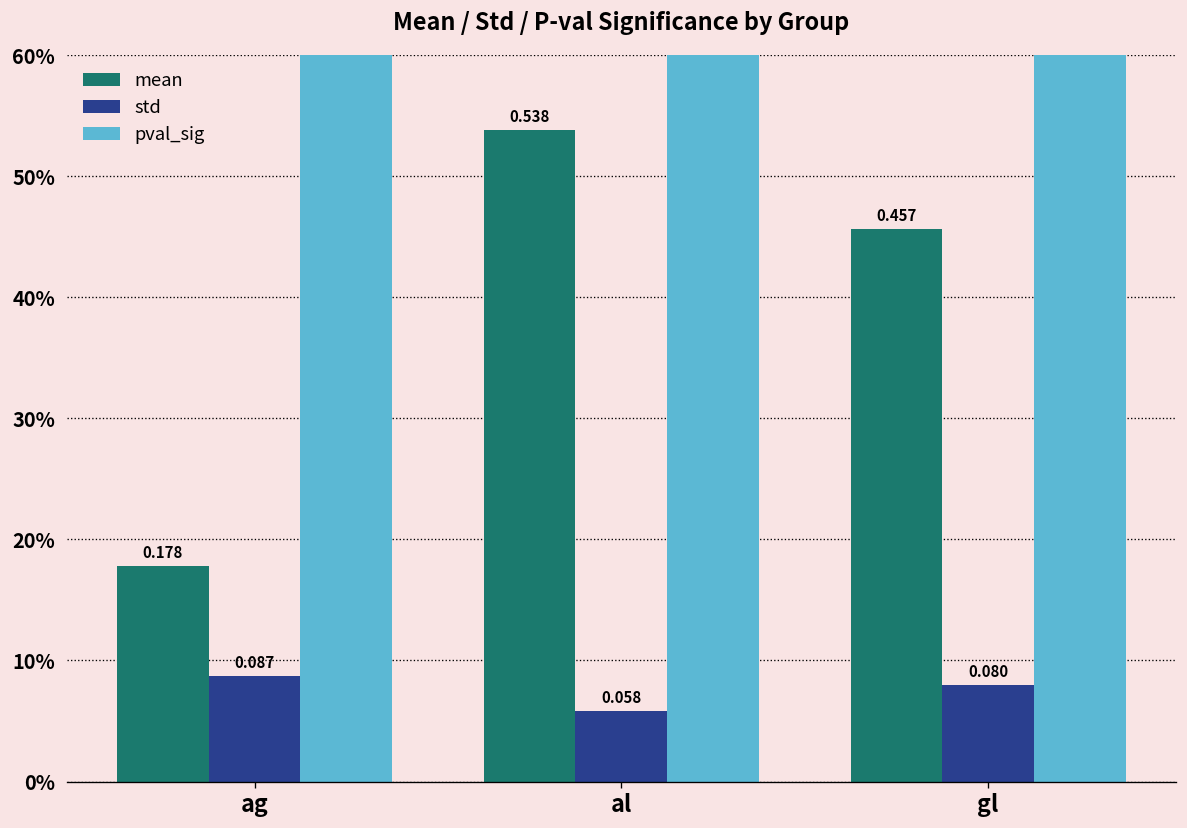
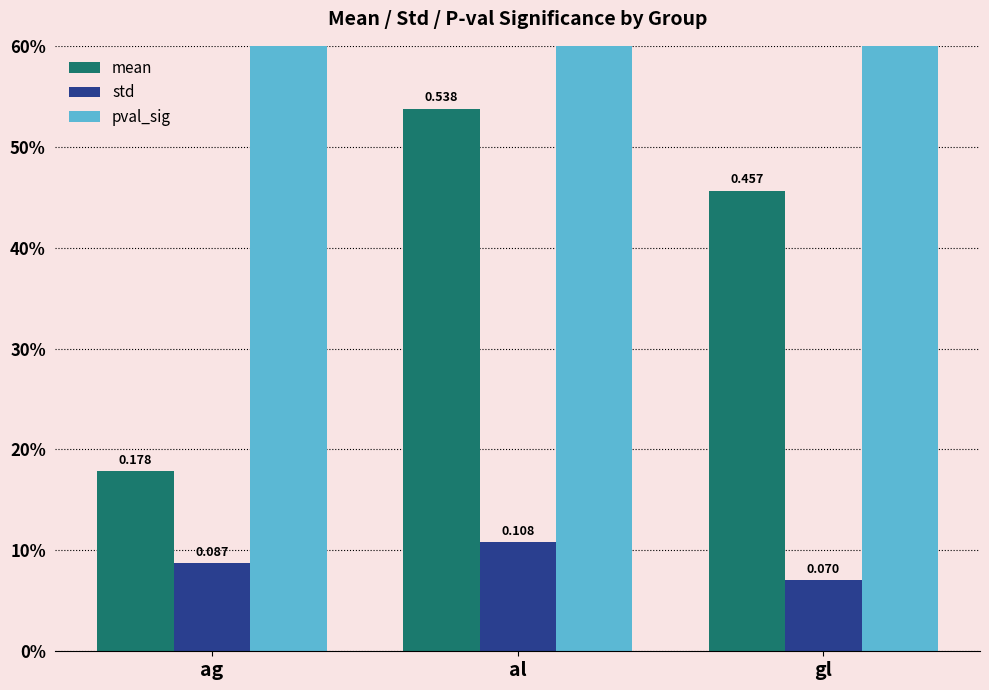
std, al: 0.058 -> 0.108
std, gl: 0.080 -> 0.070
